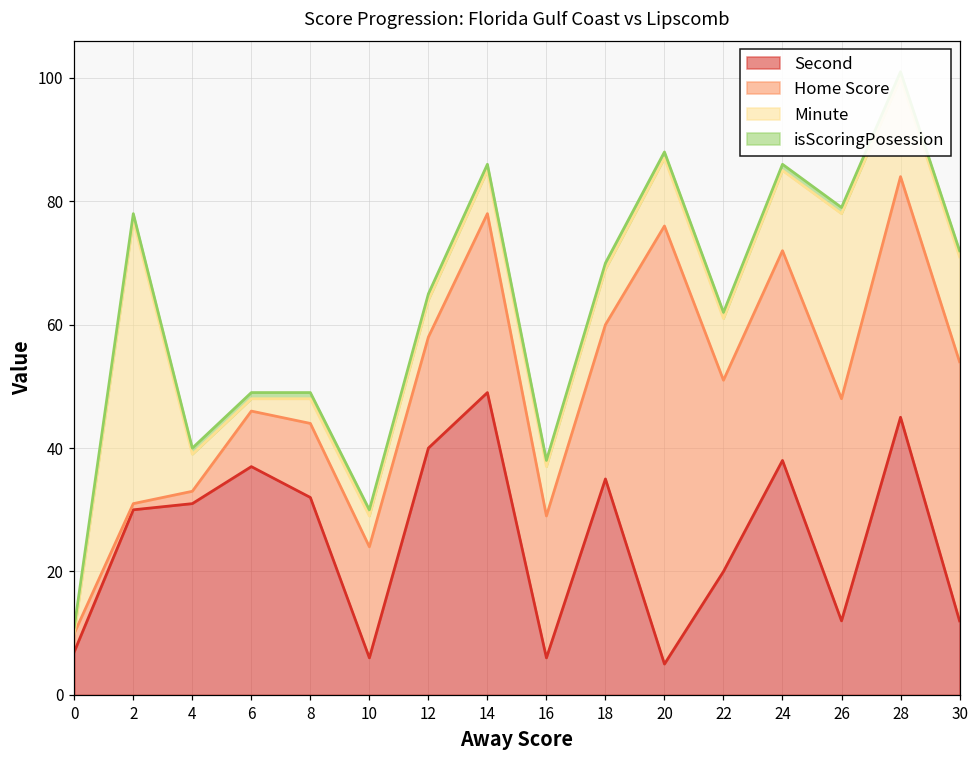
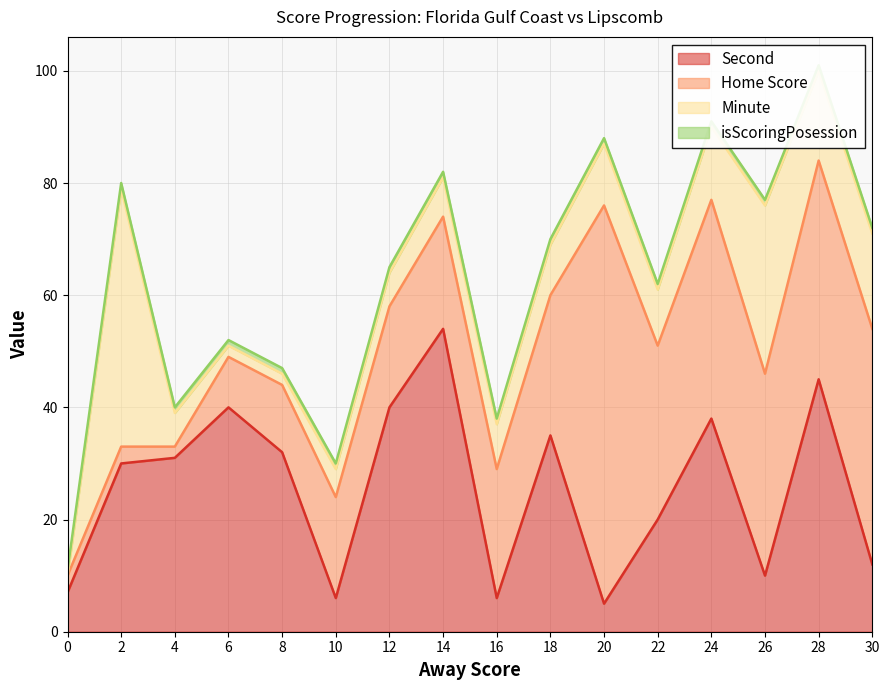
Home Score, 2: 1 -> 3
Second, 6: 37 -> 40
Minute, 8: 4 -> 2
Second, 14: 49 -> 54
Home Score, 14: 29 -> 20
Home Score, 24: 34 -> 39
Second, 26: 12 -> 10
